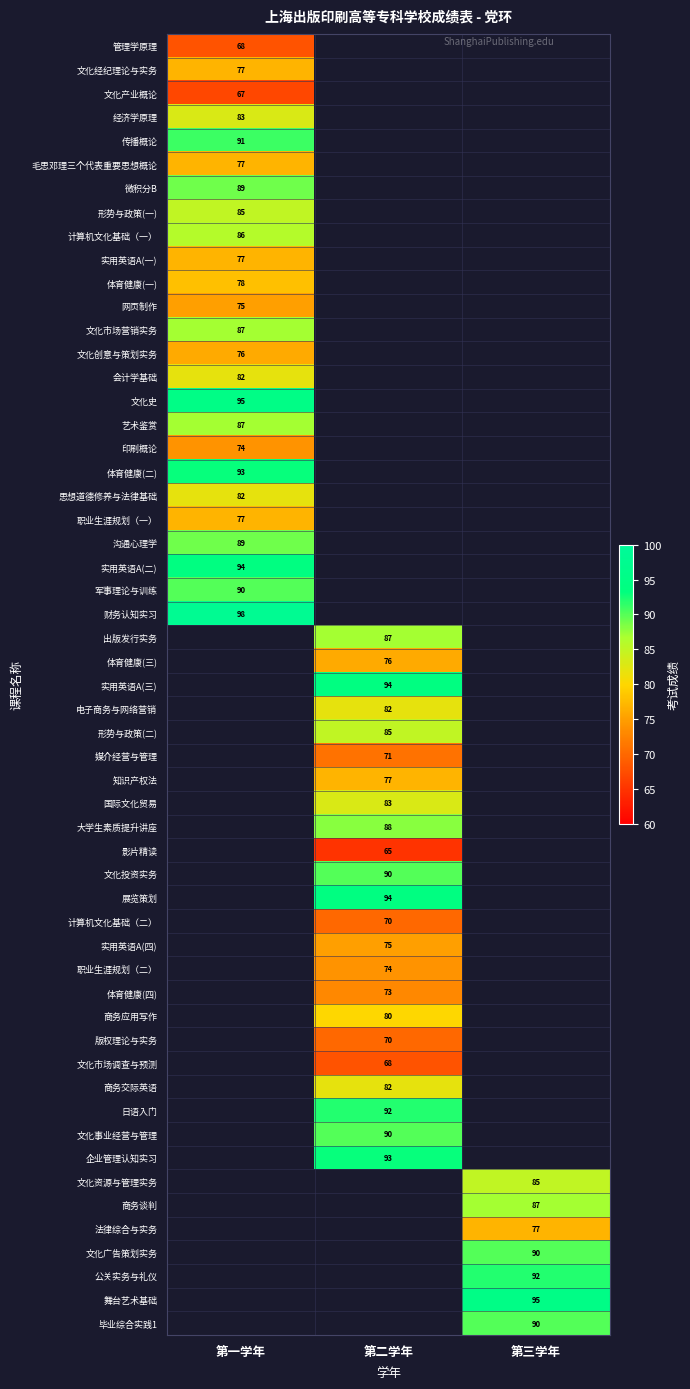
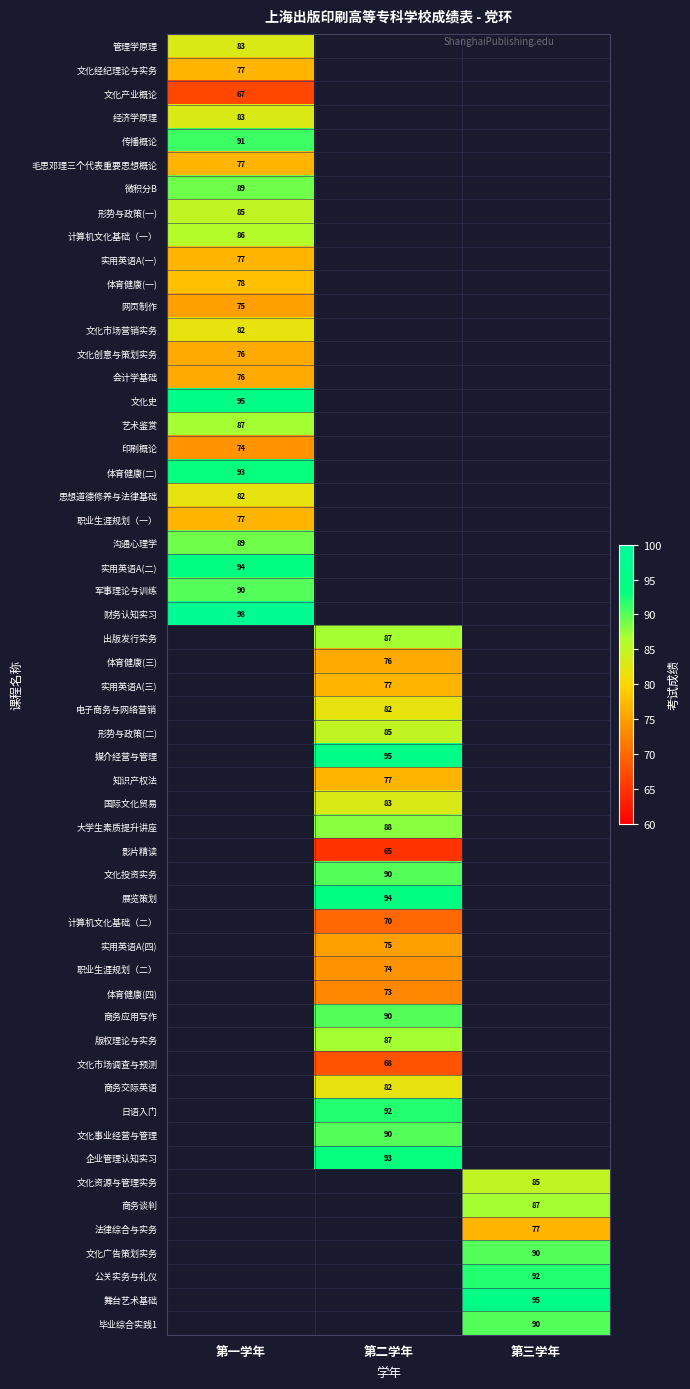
管理学原理, 第一学年: 68 -> 83
文化市场营销实务, 第一学年: 87 -> 82
会计学基础, 第一学年: 82 -> 76
实用英语A(三), 第二学年: 94 -> 77
媒介经营与管理, 第二学年: 71 -> 95
商务应用写作, 第二学年: 80 -> 90
版权理论与实务, 第二学年: 70 -> 87
